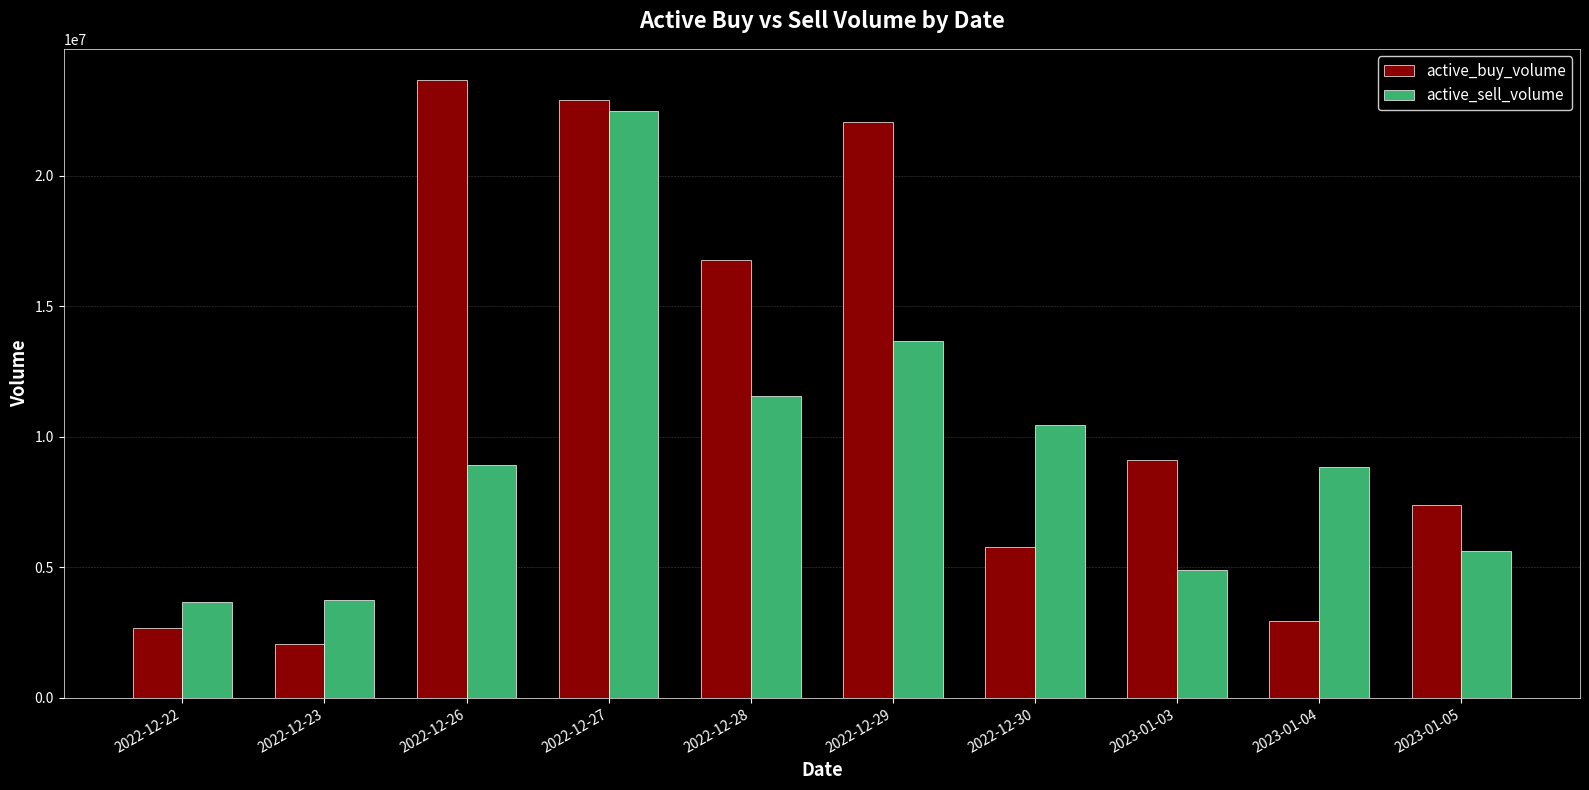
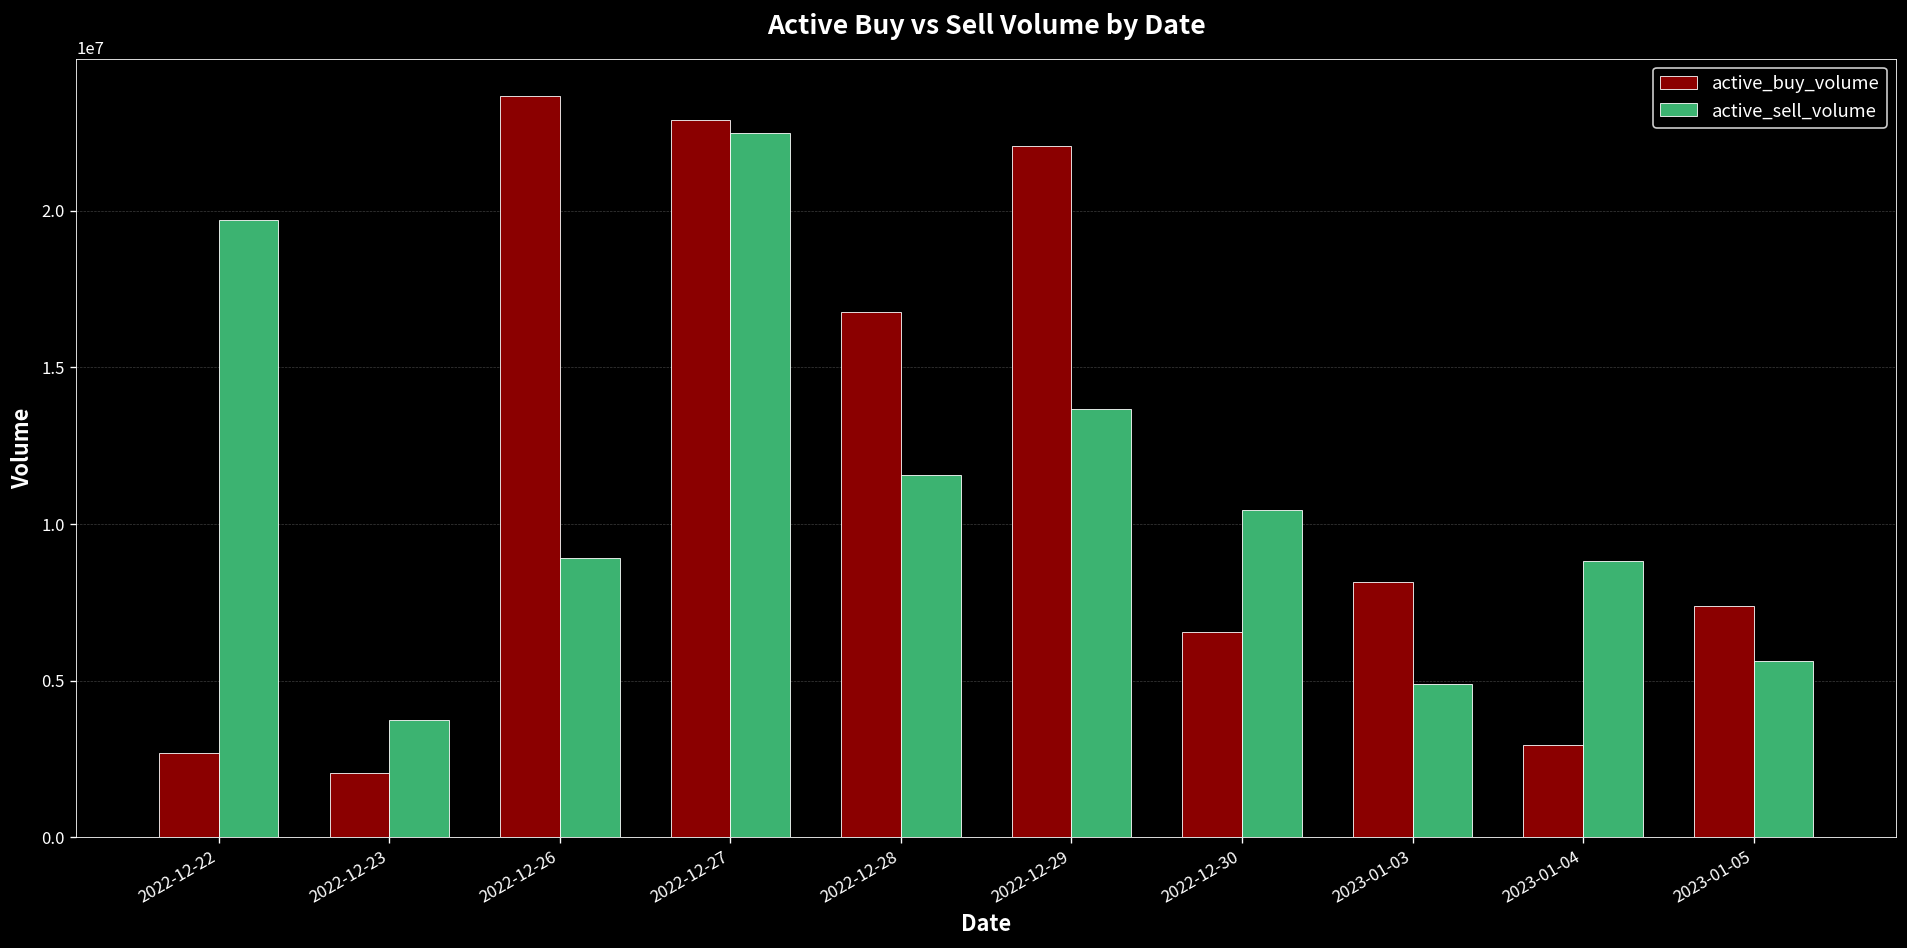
active_sell_volume, 2022-12-22: 3700000 -> 19700000
active_buy_volume, 2022-12-30: 5800000 -> 6600000
active_buy_volume, 2023-01-03: 9100000 -> 8100000
